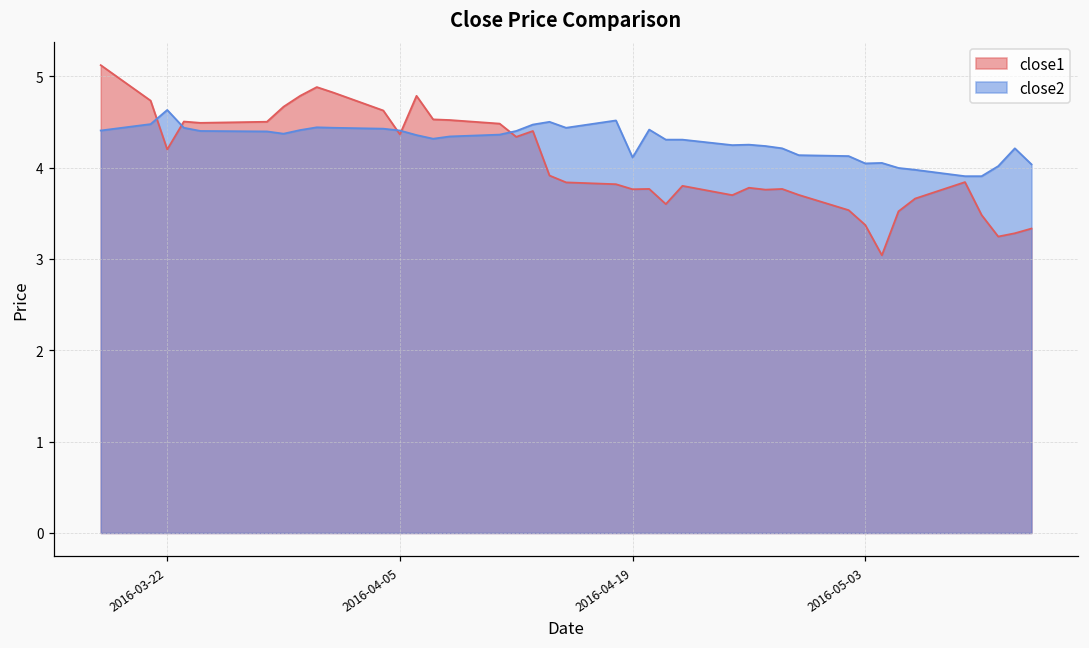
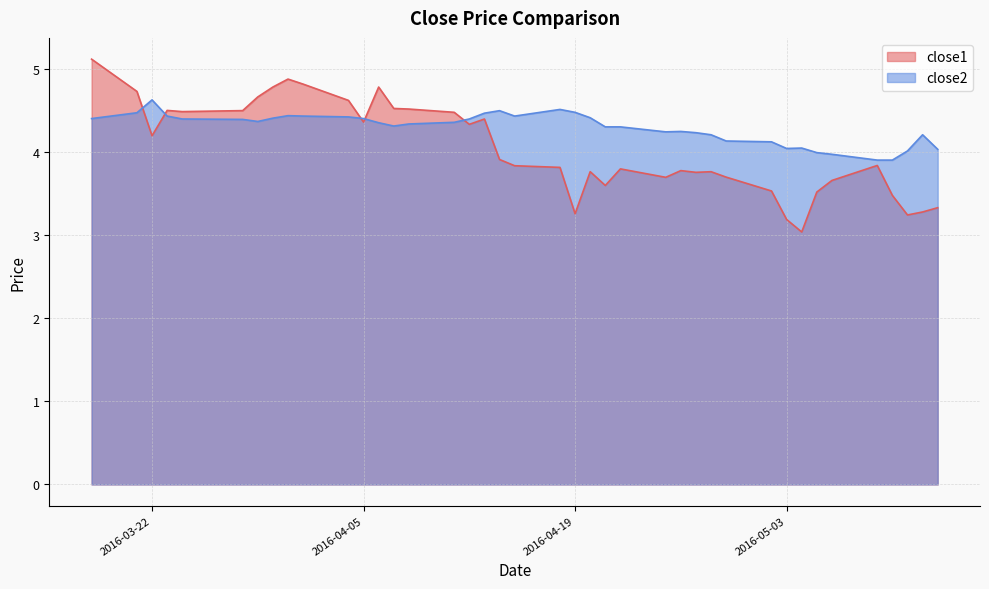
close1, 2016-04-19: 3.8 -> 3.3
close2, 2016-04-19: 4.1 -> 4.5
close1, 2016-05-03: 3.4 -> 3.2
